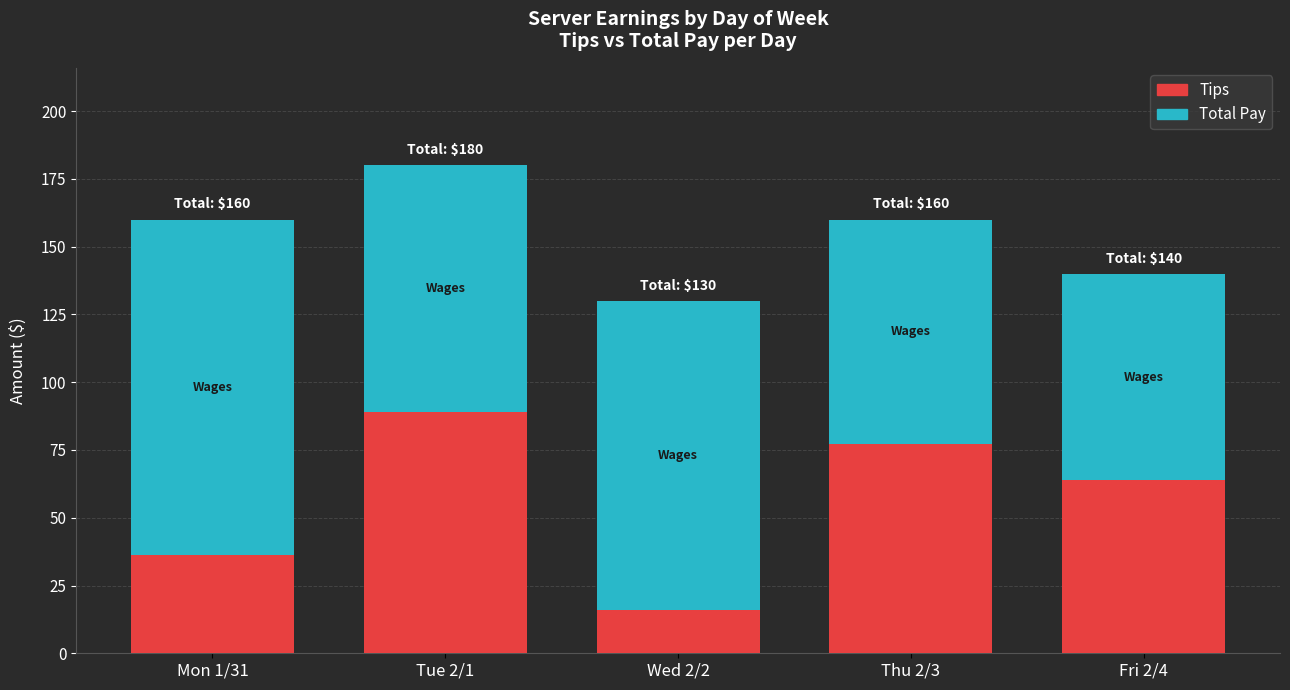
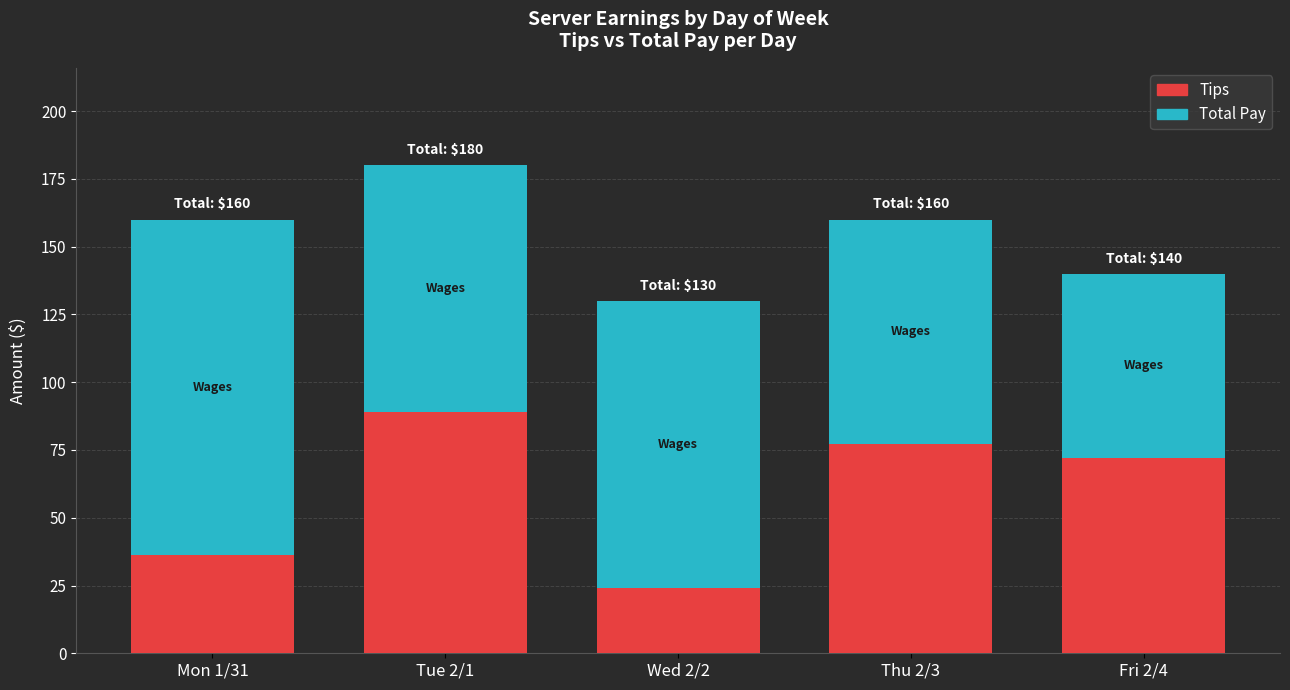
Tips, Wed 2/2: 16 -> 24
Tips, Fri 2/4: 64 -> 72
